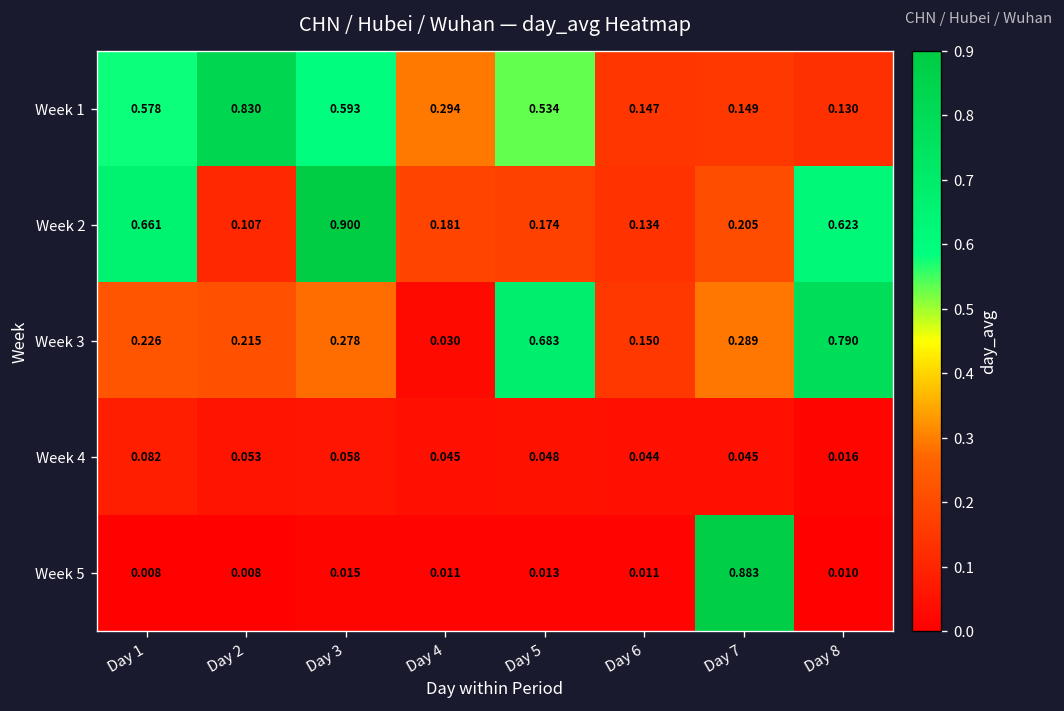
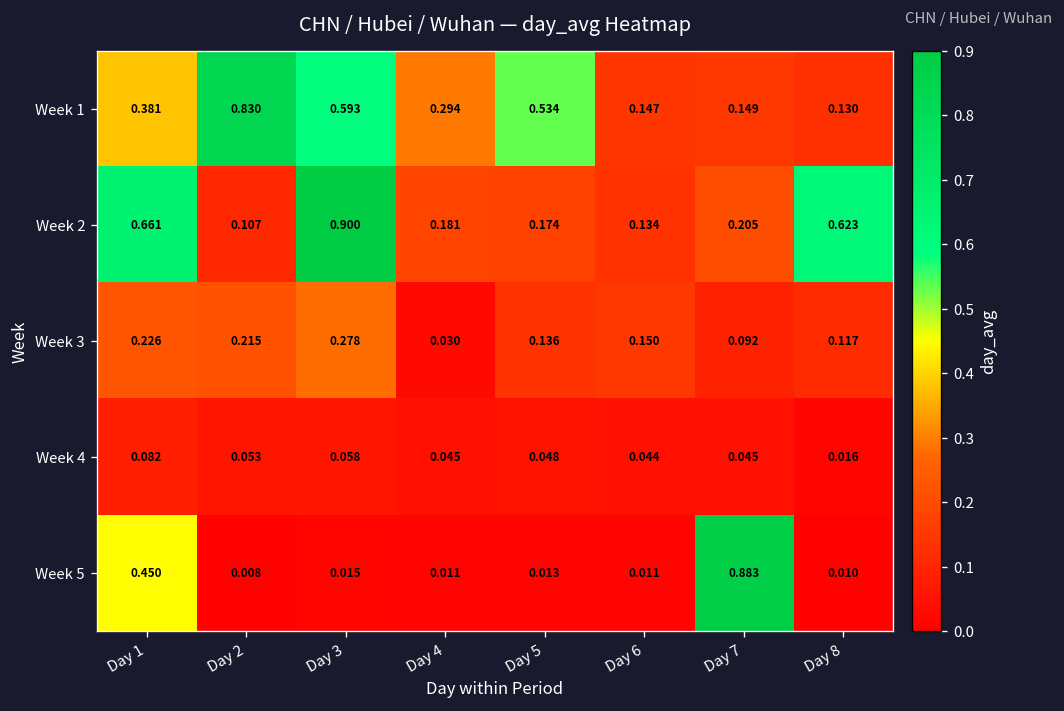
Week 1, Day 1: 0.578 -> 0.381
Week 3, Day 5: 0.683 -> 0.136
Week 3, Day 7: 0.289 -> 0.092
Week 3, Day 8: 0.790 -> 0.117
Week 5, Day 1: 0.008 -> 0.450
